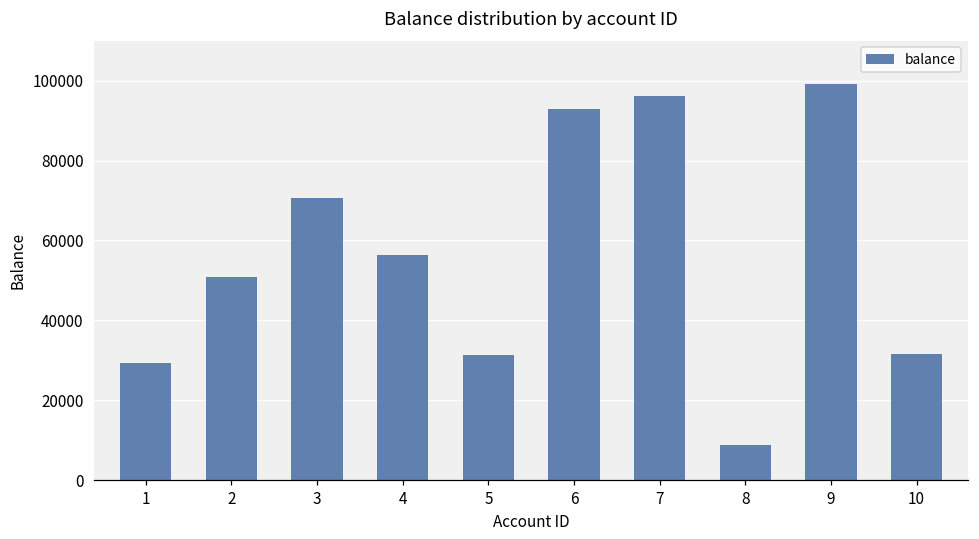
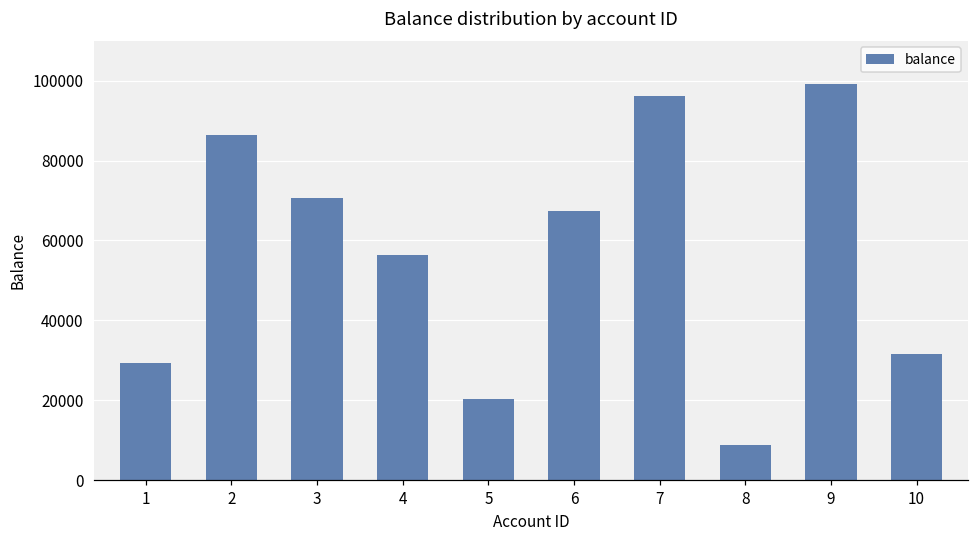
2: 51000 -> 86000
5: 31000 -> 20000
6: 93000 -> 67000
